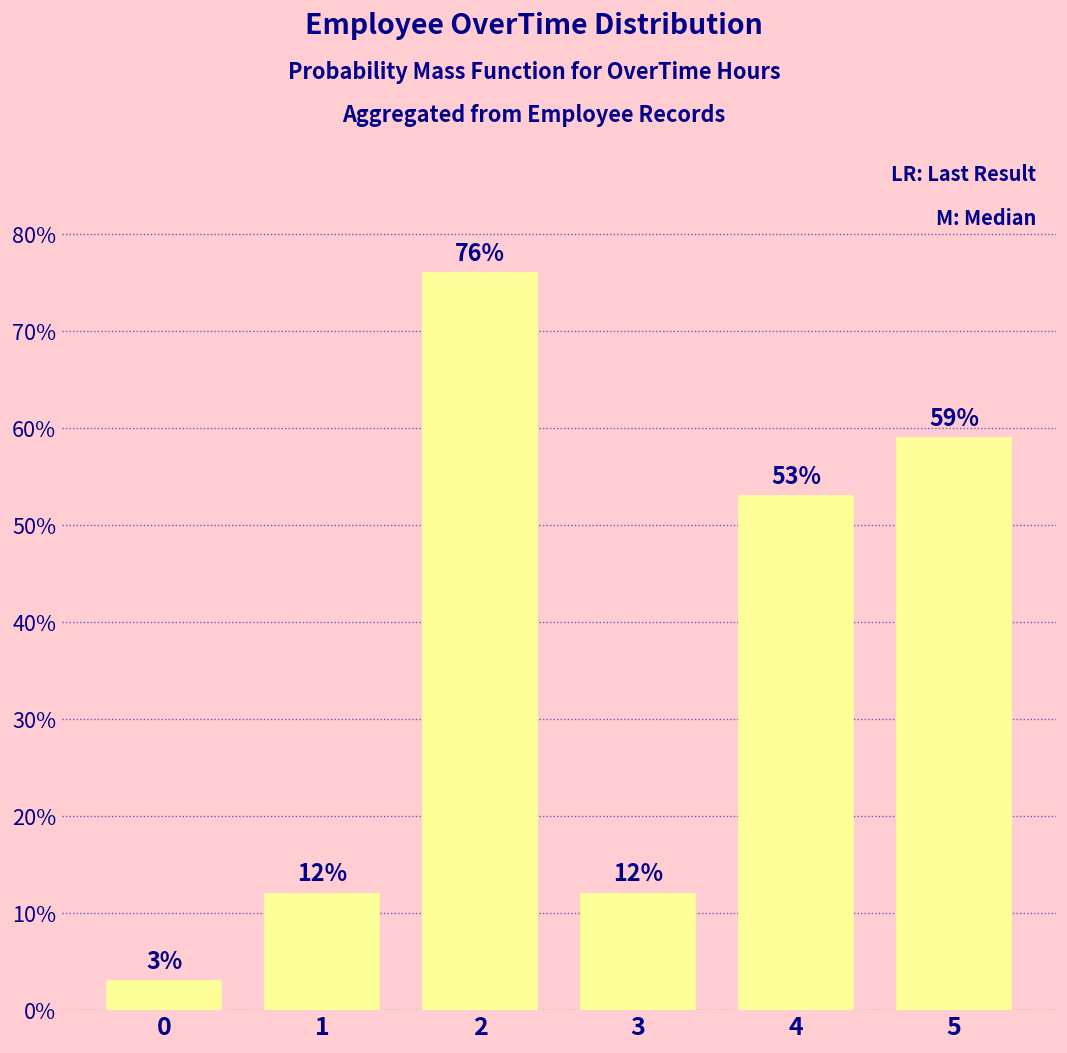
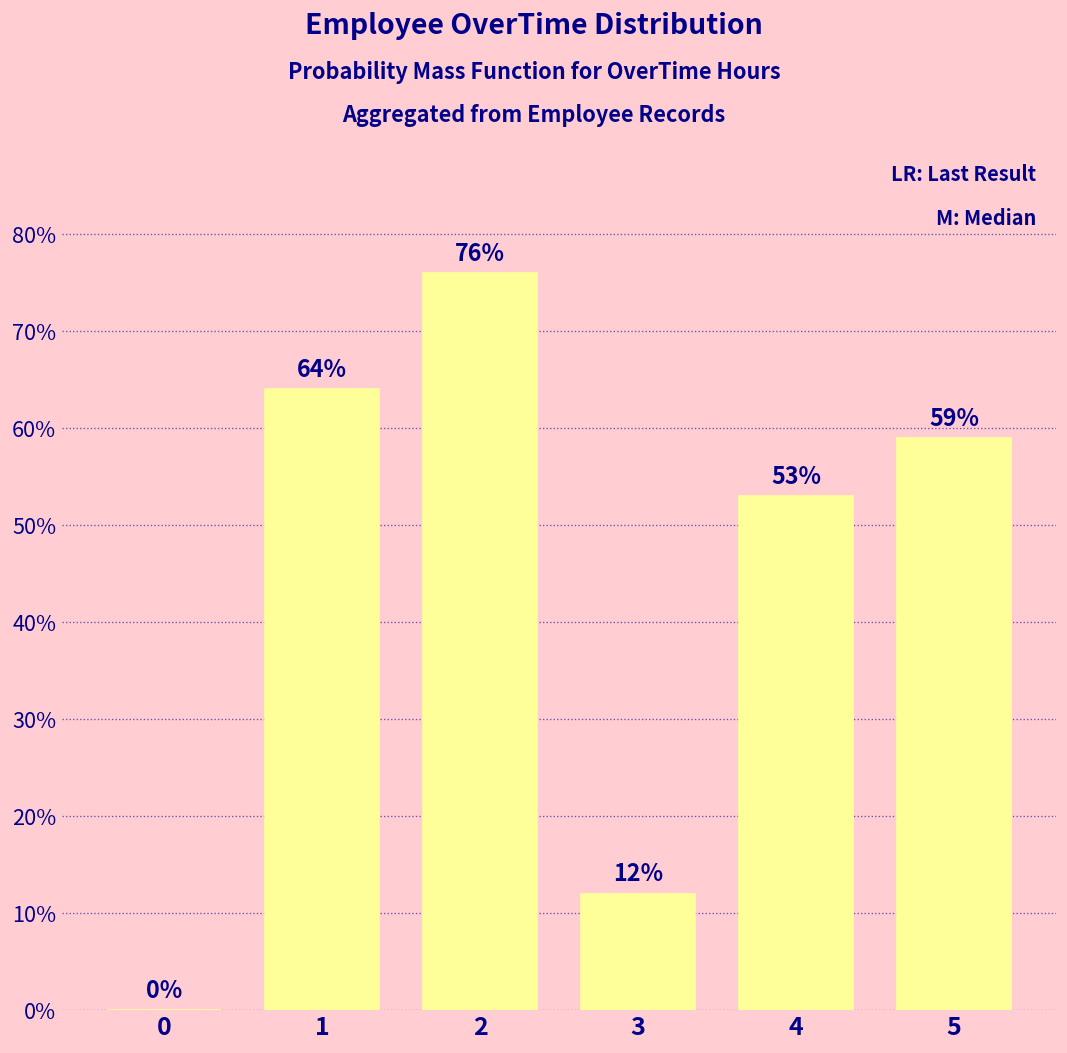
0: 3% -> 0%
1: 12% -> 64%
